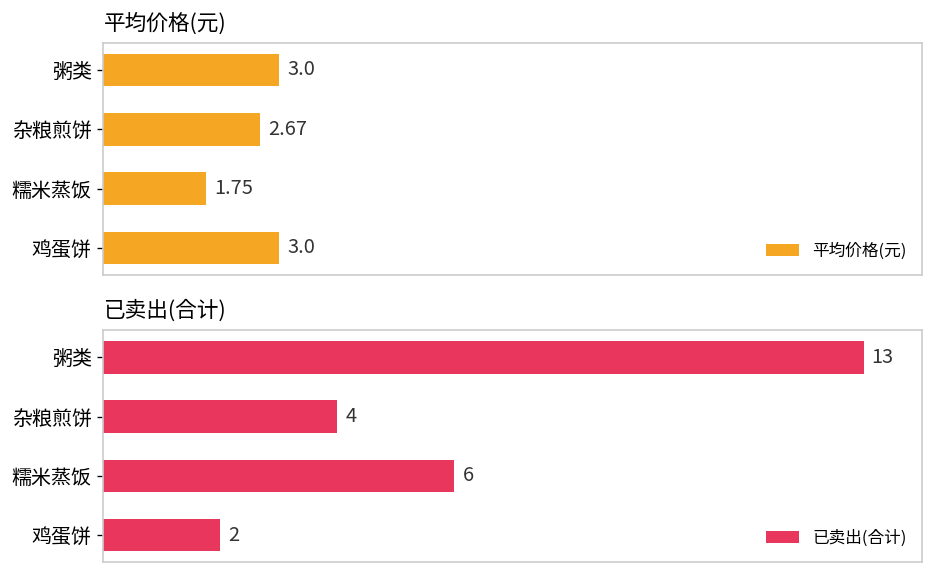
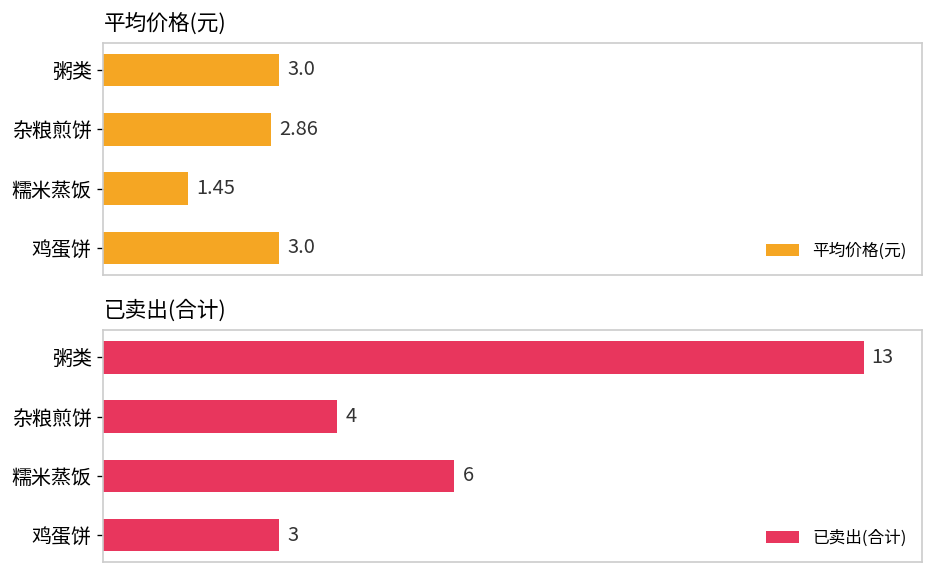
平均价格(元), 杂粮煎饼: 2.67 -> 2.86
平均价格(元), 糯米蒸饭: 1.75 -> 1.45
已卖出(合计), 鸡蛋饼: 2 -> 3
